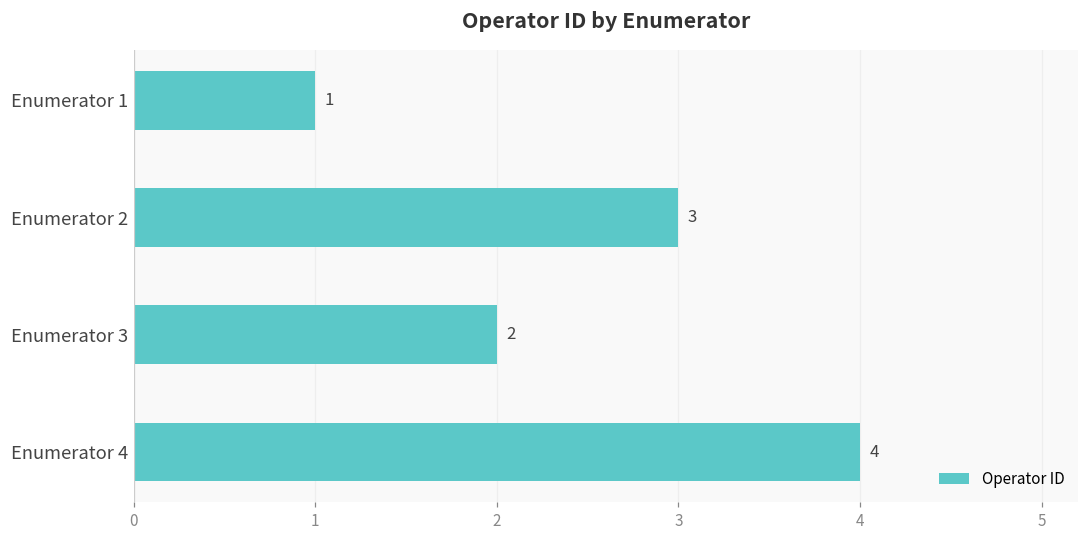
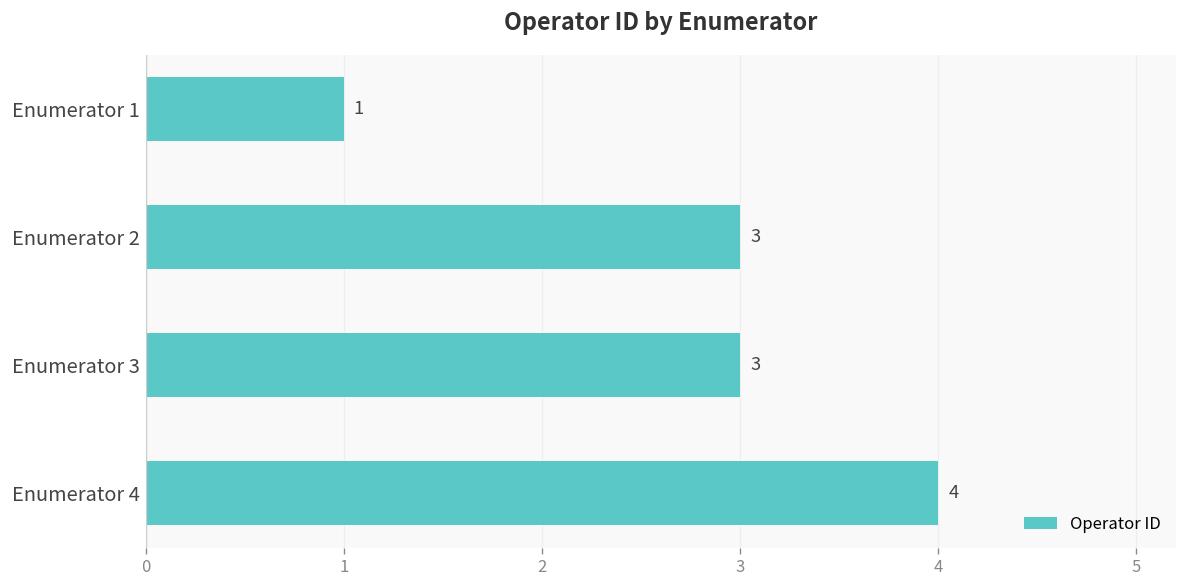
Enumerator 3: 2 -> 3
